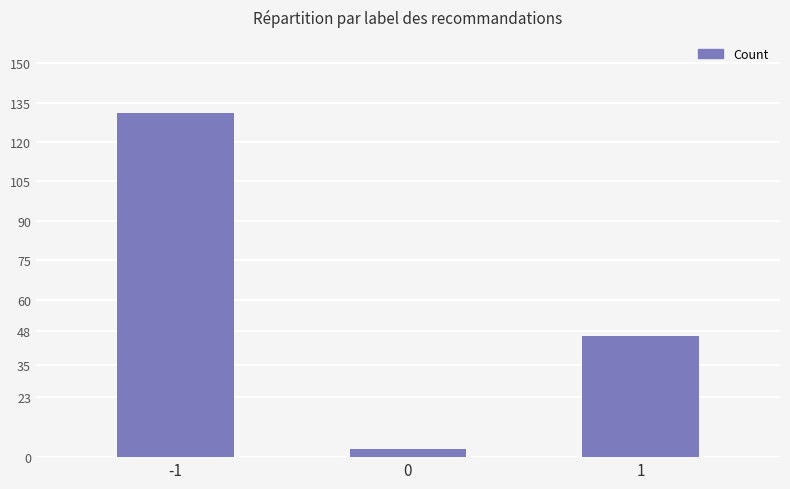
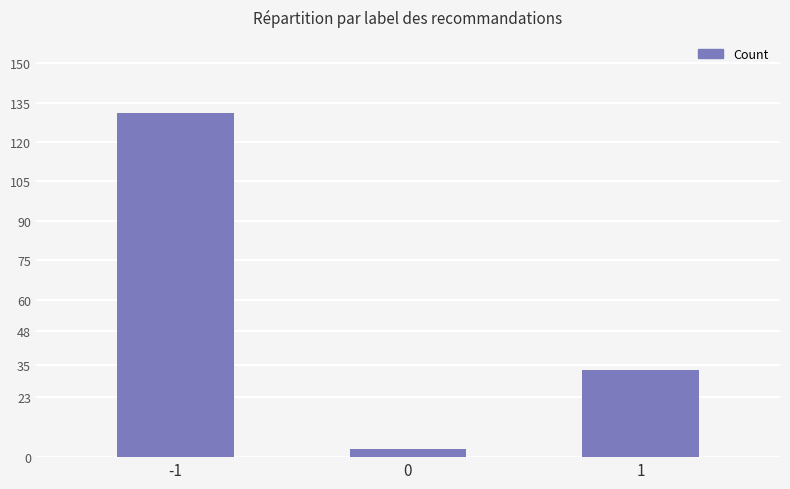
1: 46 -> 33
